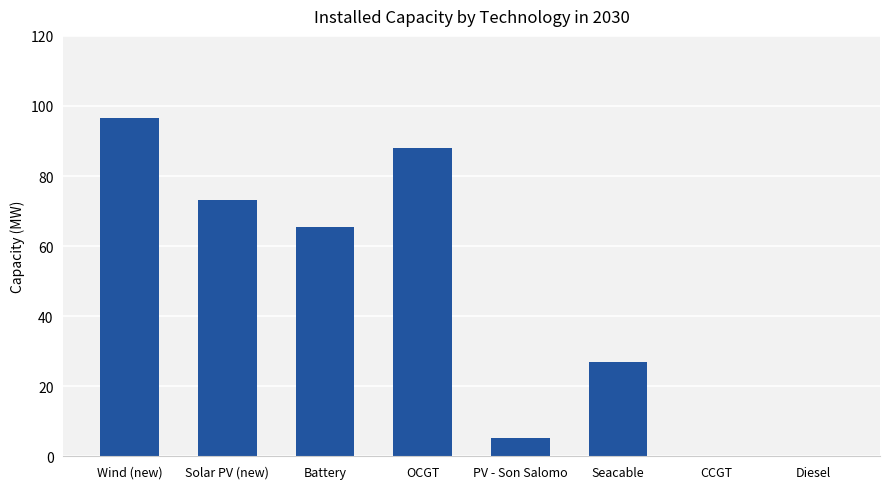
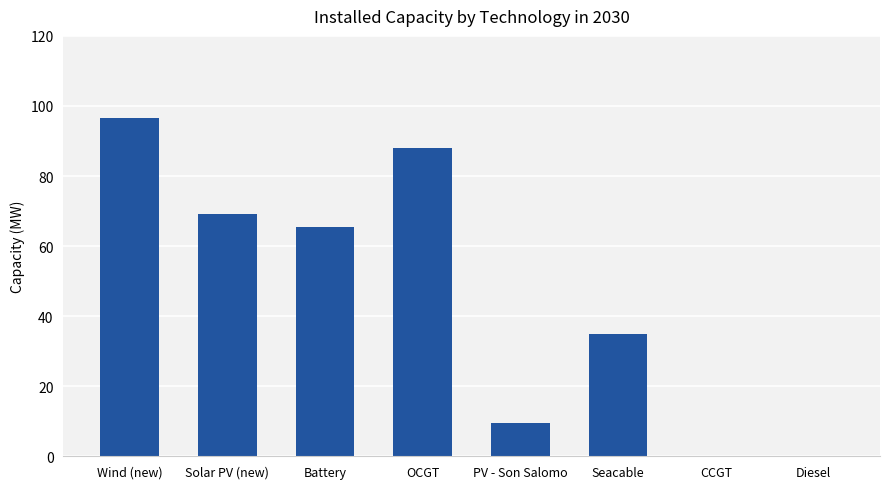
Solar PV (new): 73 -> 69
PV - Son Salomo: 5 -> 10
Seacable: 27 -> 35
